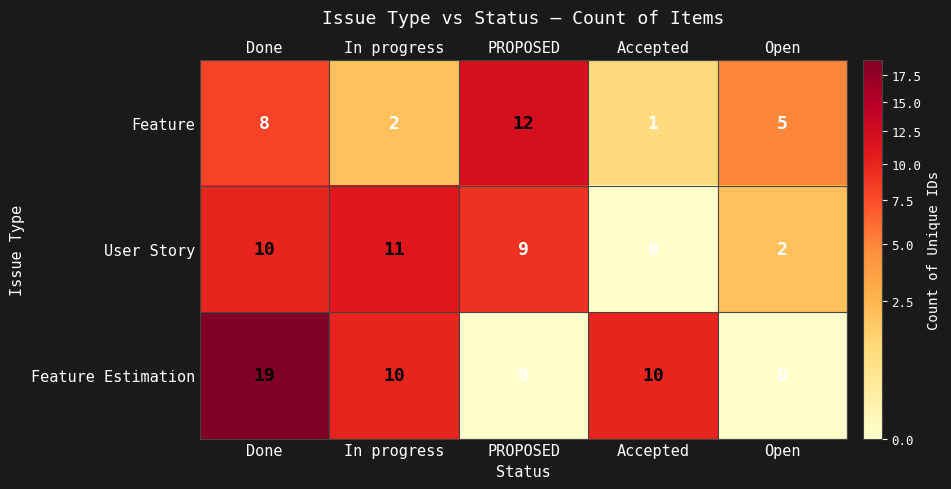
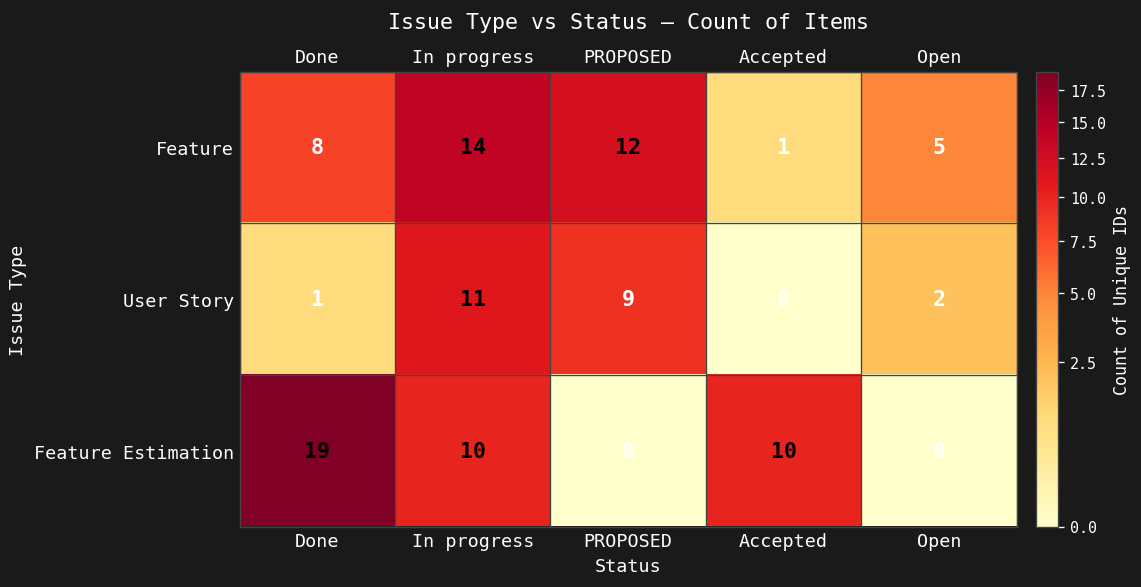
Feature, In progress: 2 -> 14
User Story, Done: 10 -> 1
